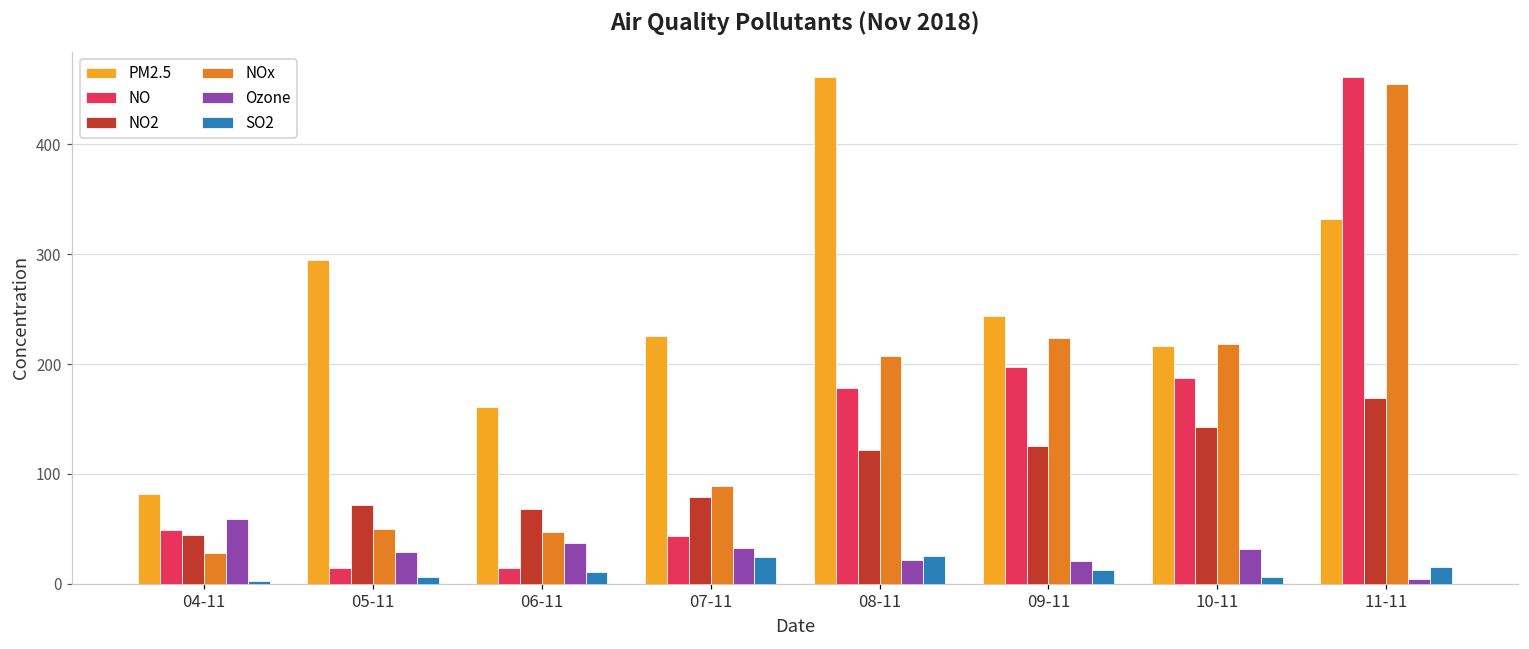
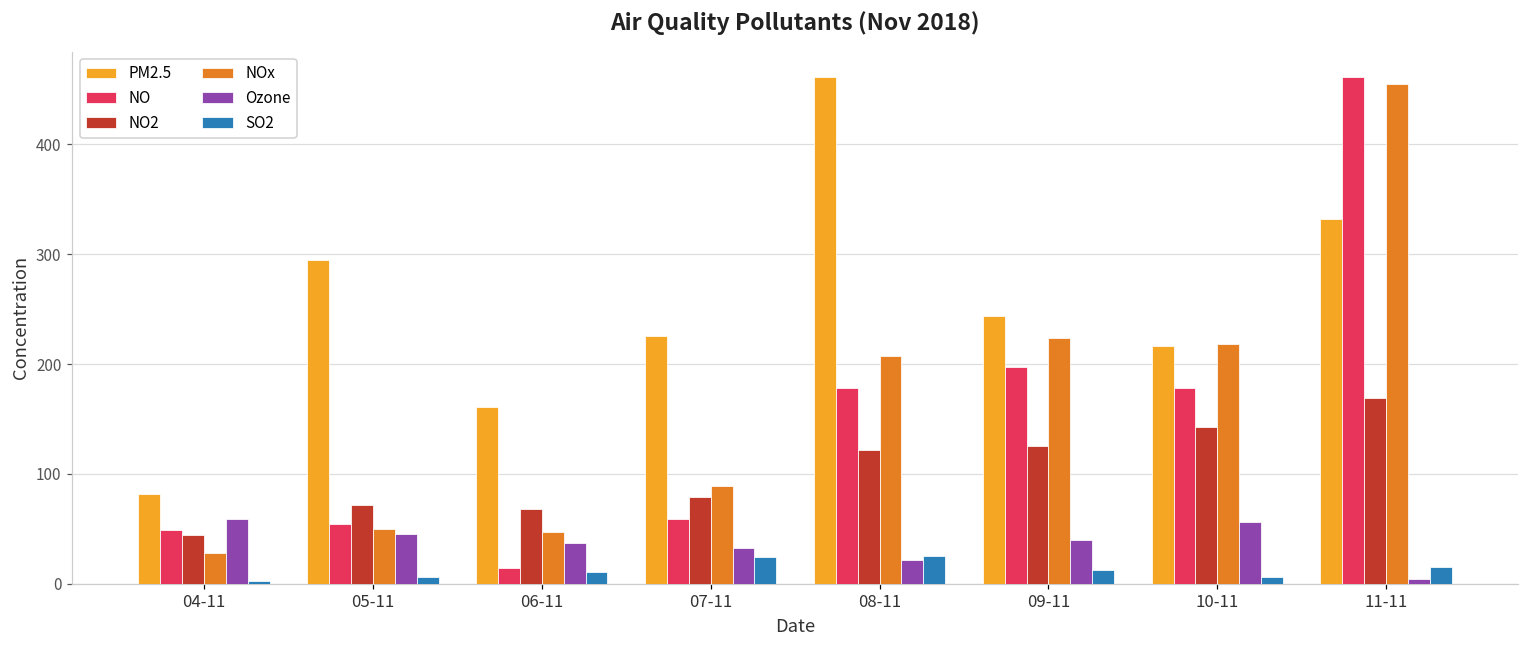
NO, 05-11: 10 -> 50
Ozone, 05-11: 30 -> 50
NO, 07-11: 40 -> 60
Ozone, 09-11: 20 -> 40
NO, 10-11: 190 -> 180
Ozone, 10-11: 30 -> 60
